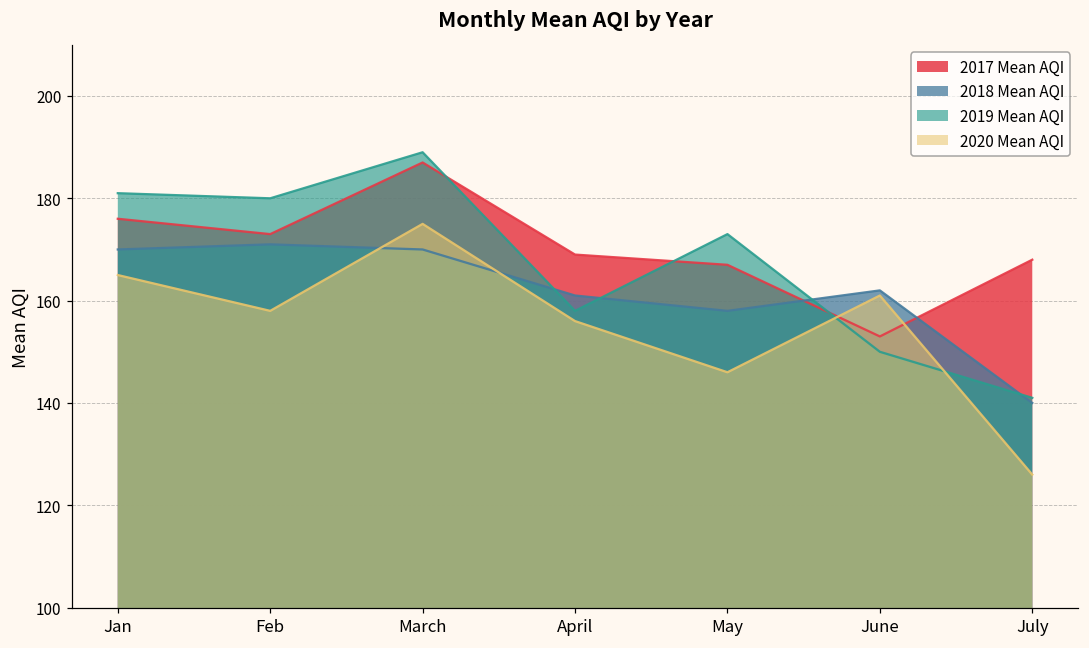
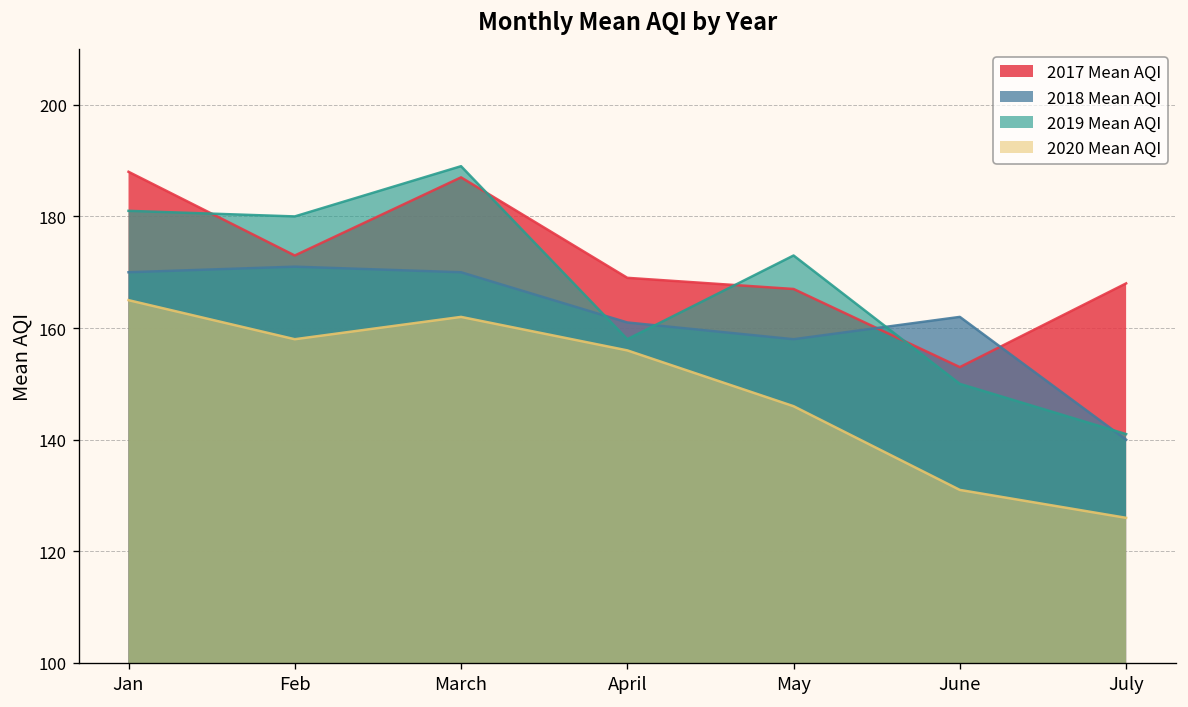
2017 Mean AQI, Jan: 176 -> 188
2020 Mean AQI, March: 175 -> 162
2020 Mean AQI, June: 161 -> 131
